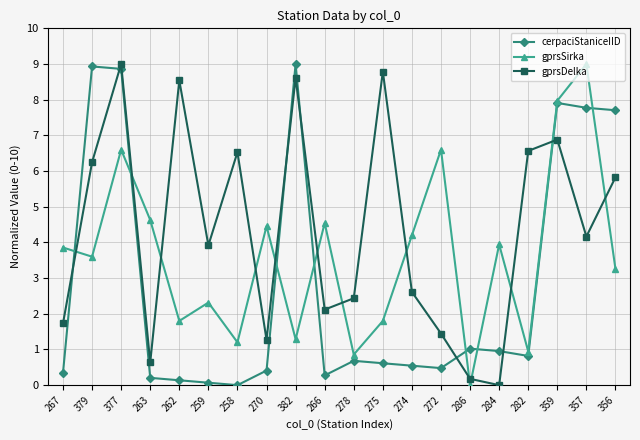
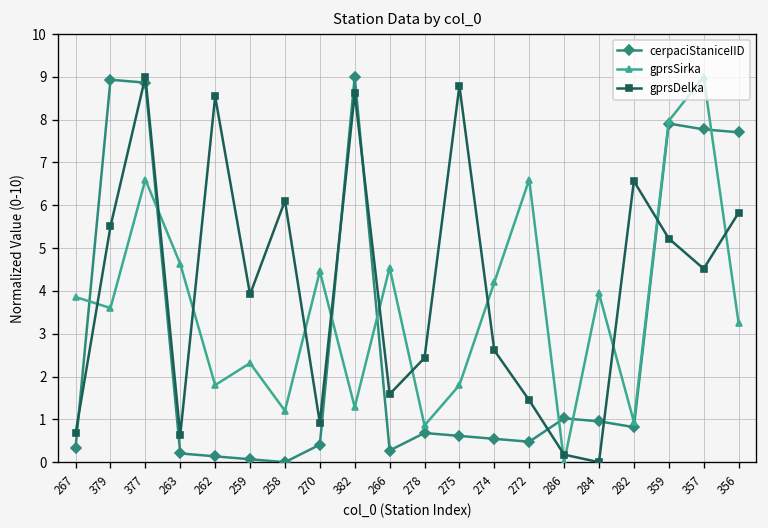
gprsDelka, 267: 1.7 -> 0.7
gprsDelka, 379: 6.2 -> 5.5
gprsDelka, 258: 6.5 -> 6.1
gprsDelka, 270: 1.3 -> 0.9
gprsDelka, 266: 2.1 -> 1.6
gprsDelka, 359: 6.9 -> 5.2
gprsDelka, 357: 4.2 -> 4.5
